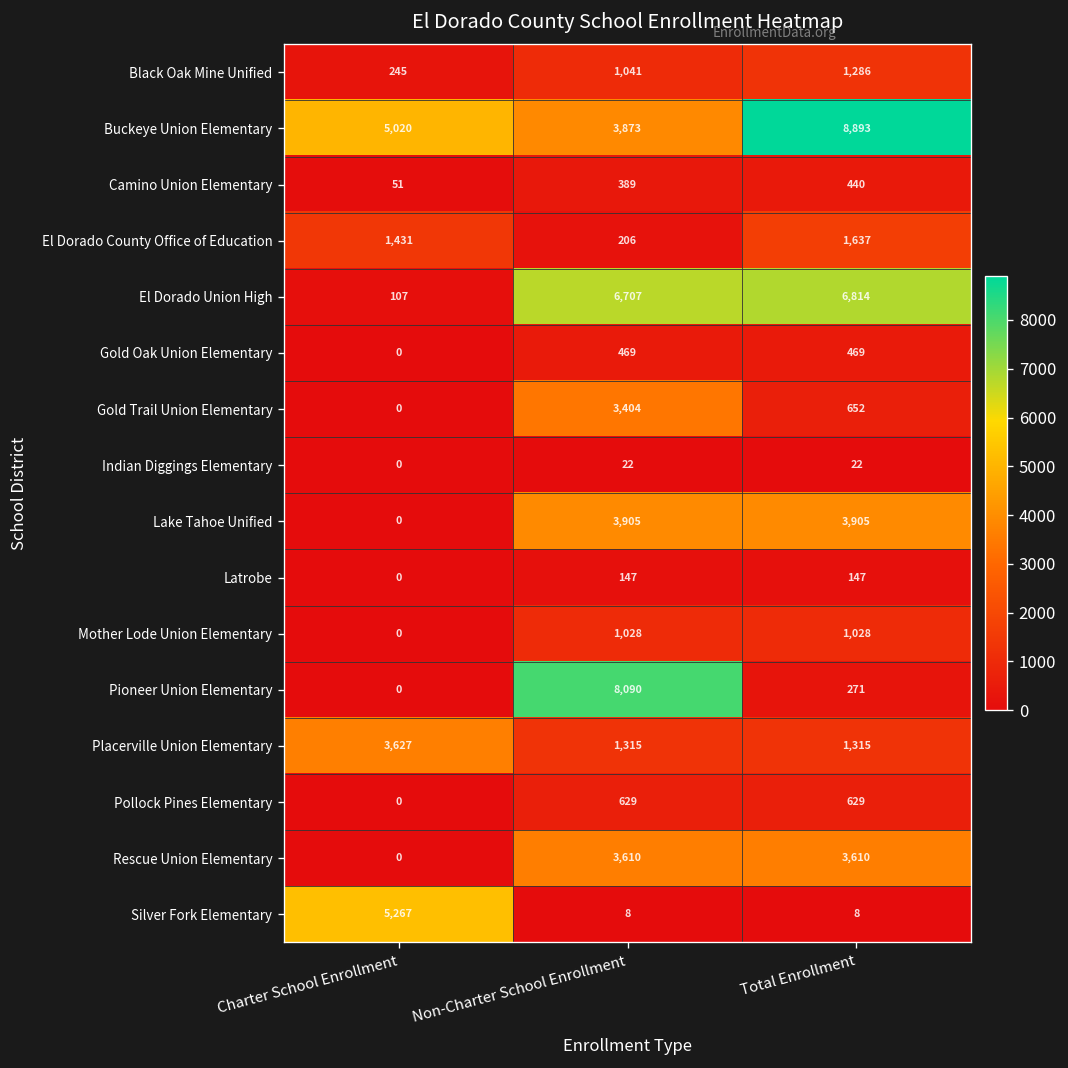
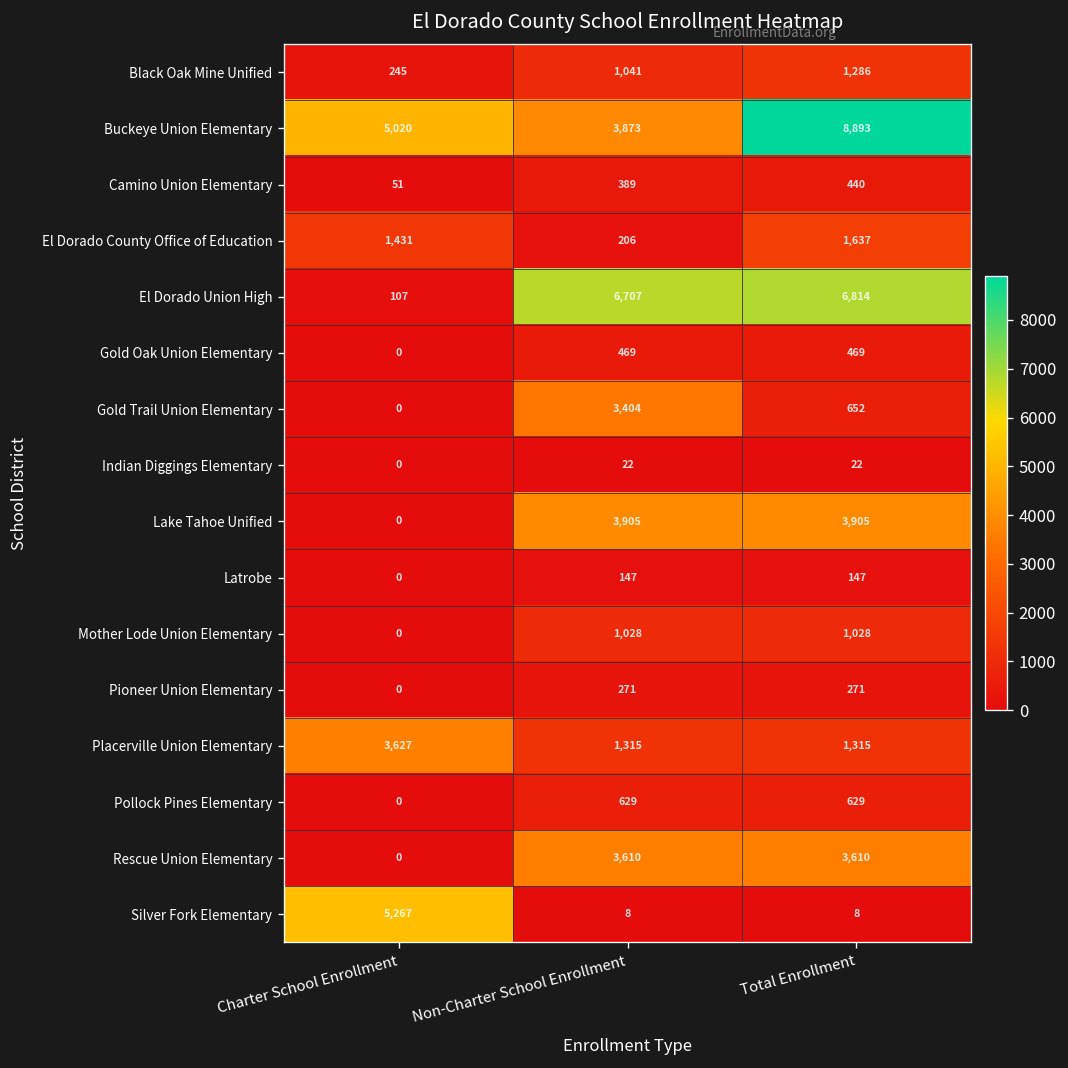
Pioneer Union Elementary, Non-Charter School Enrollment: 8,090 -> 271
